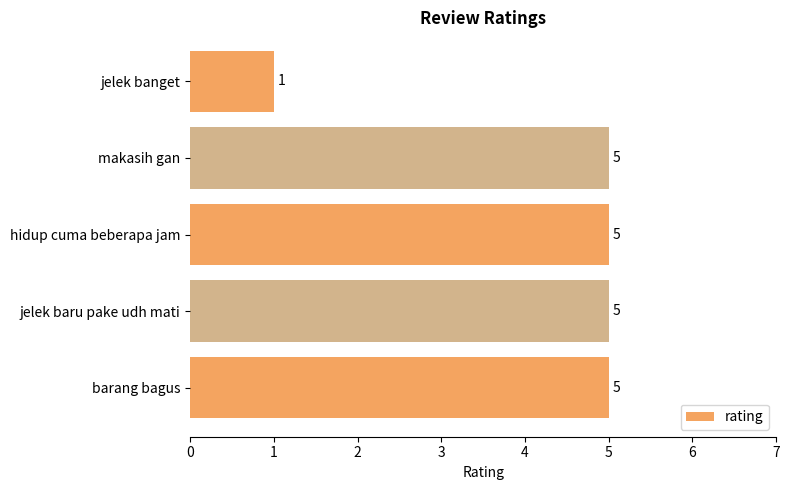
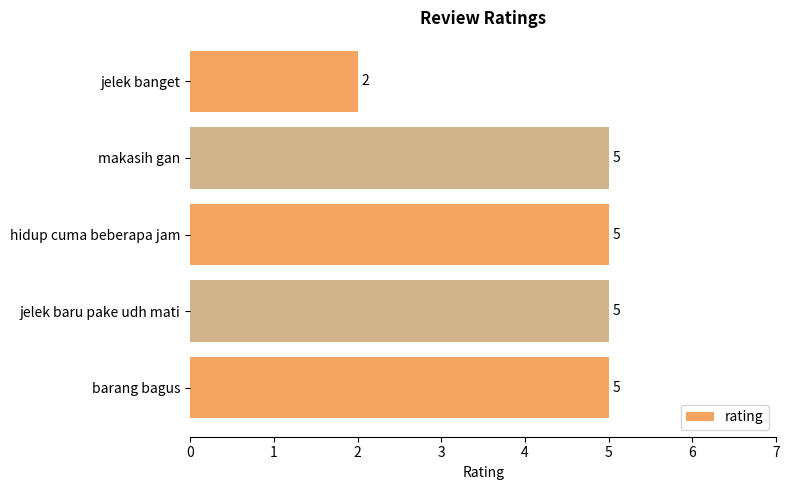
jelek banget: 1 -> 2
